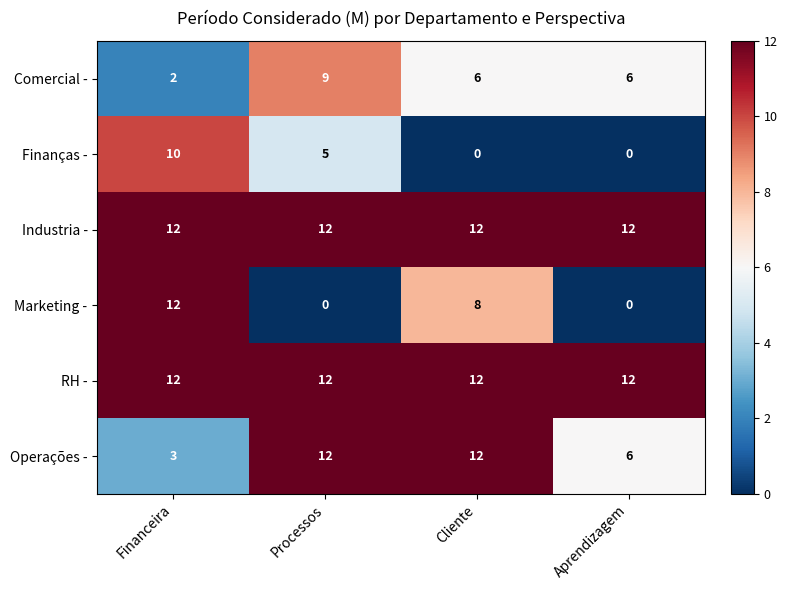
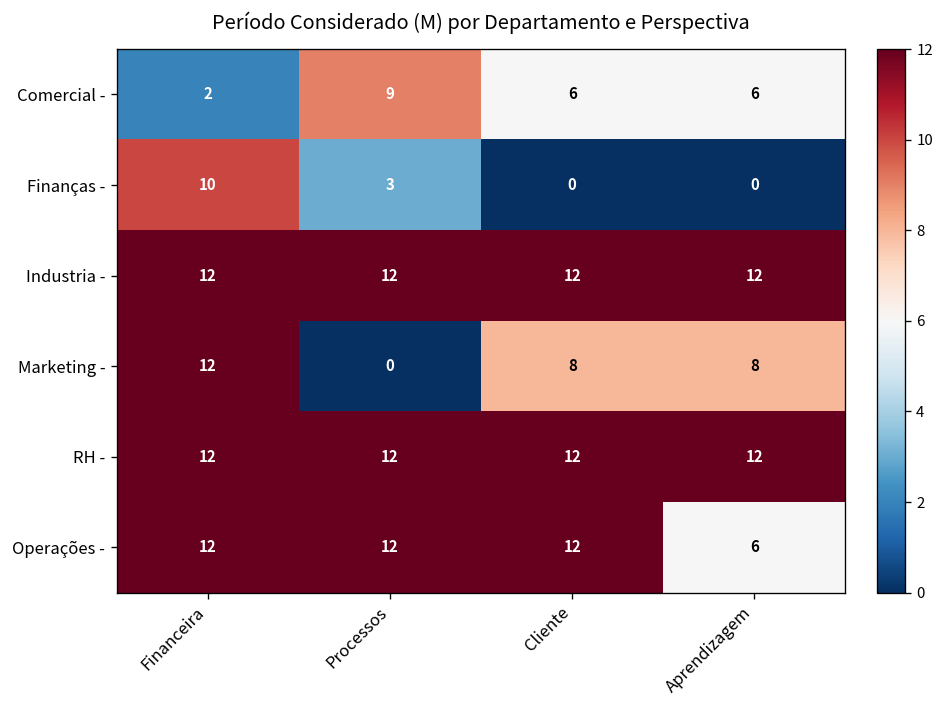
Finanças -, Processos: 5 -> 3
Marketing -, Aprendizagem: 0 -> 8
Operações -, Financeira: 3 -> 12
